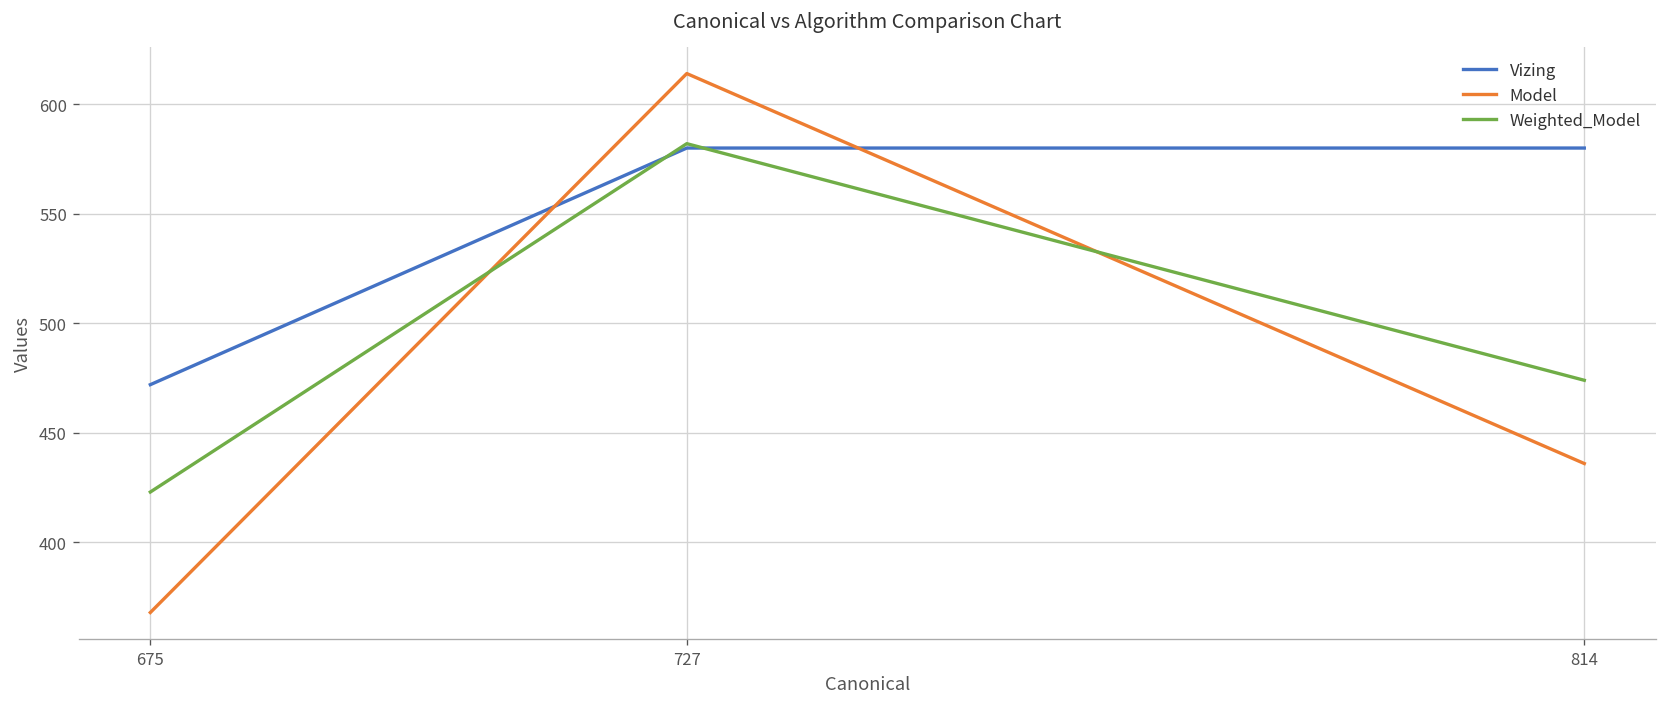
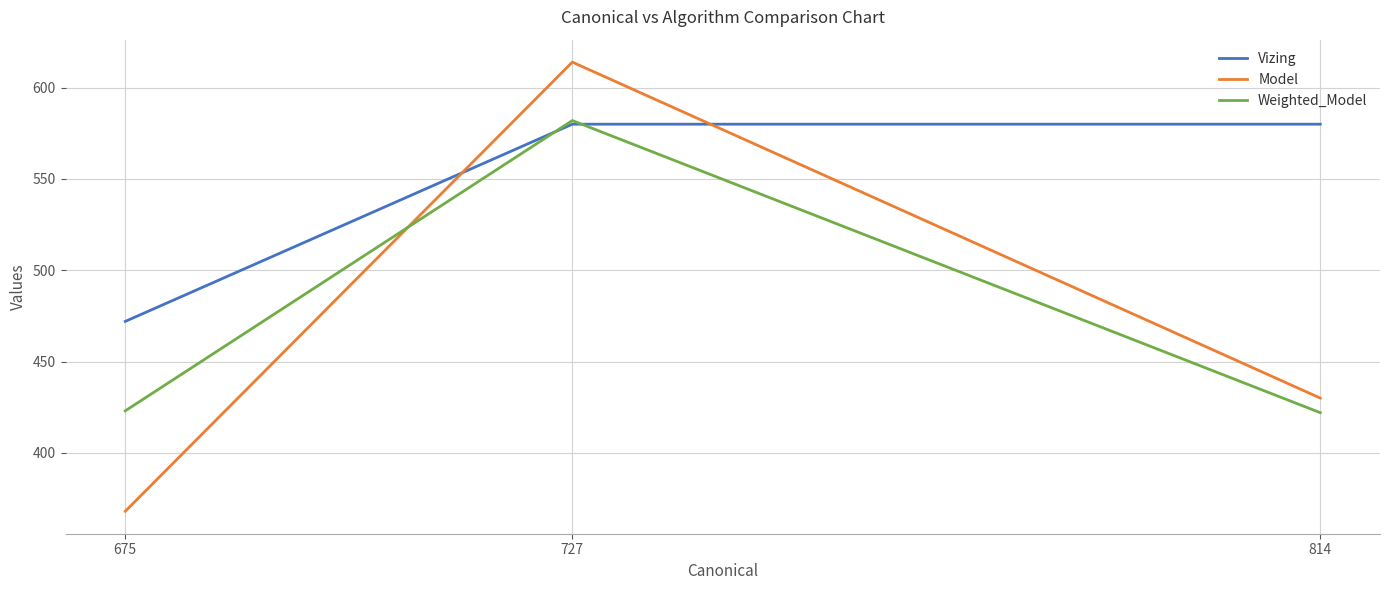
Model, 814: 436 -> 430
Weighted_Model, 814: 474 -> 422
